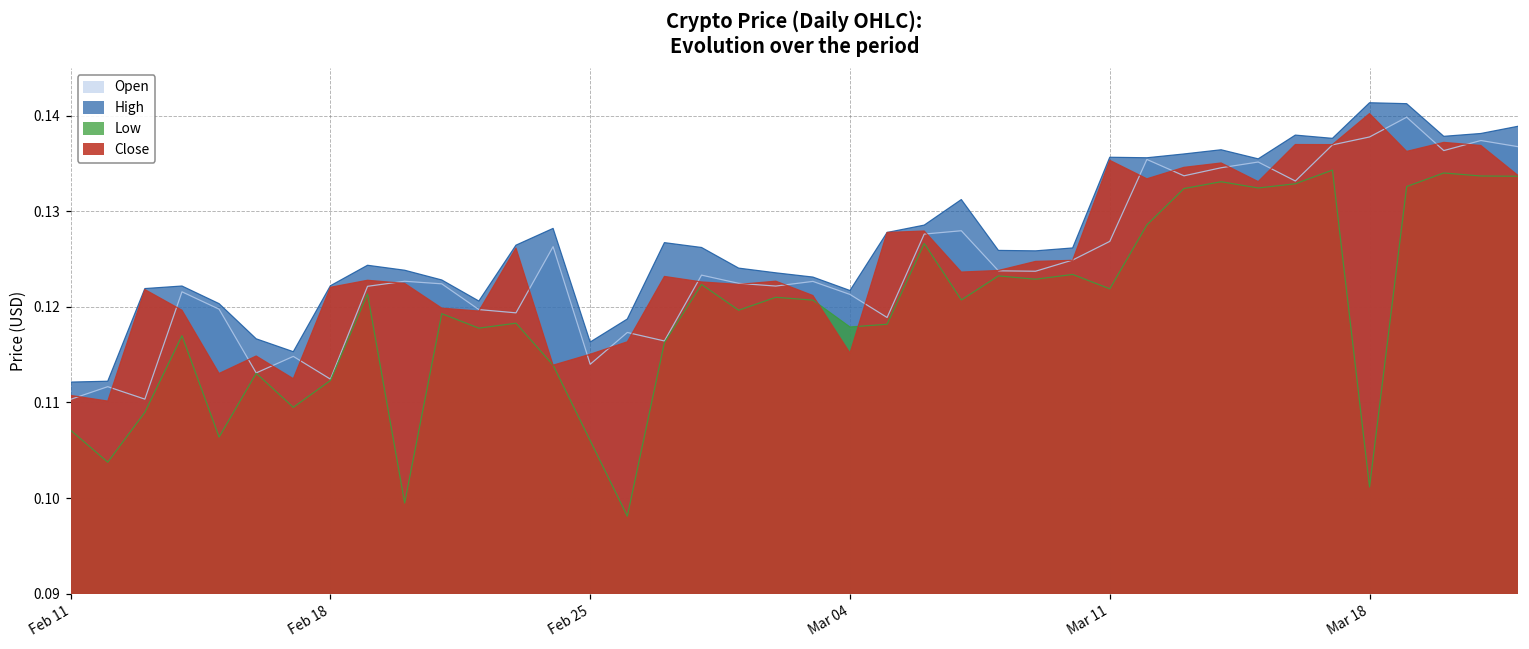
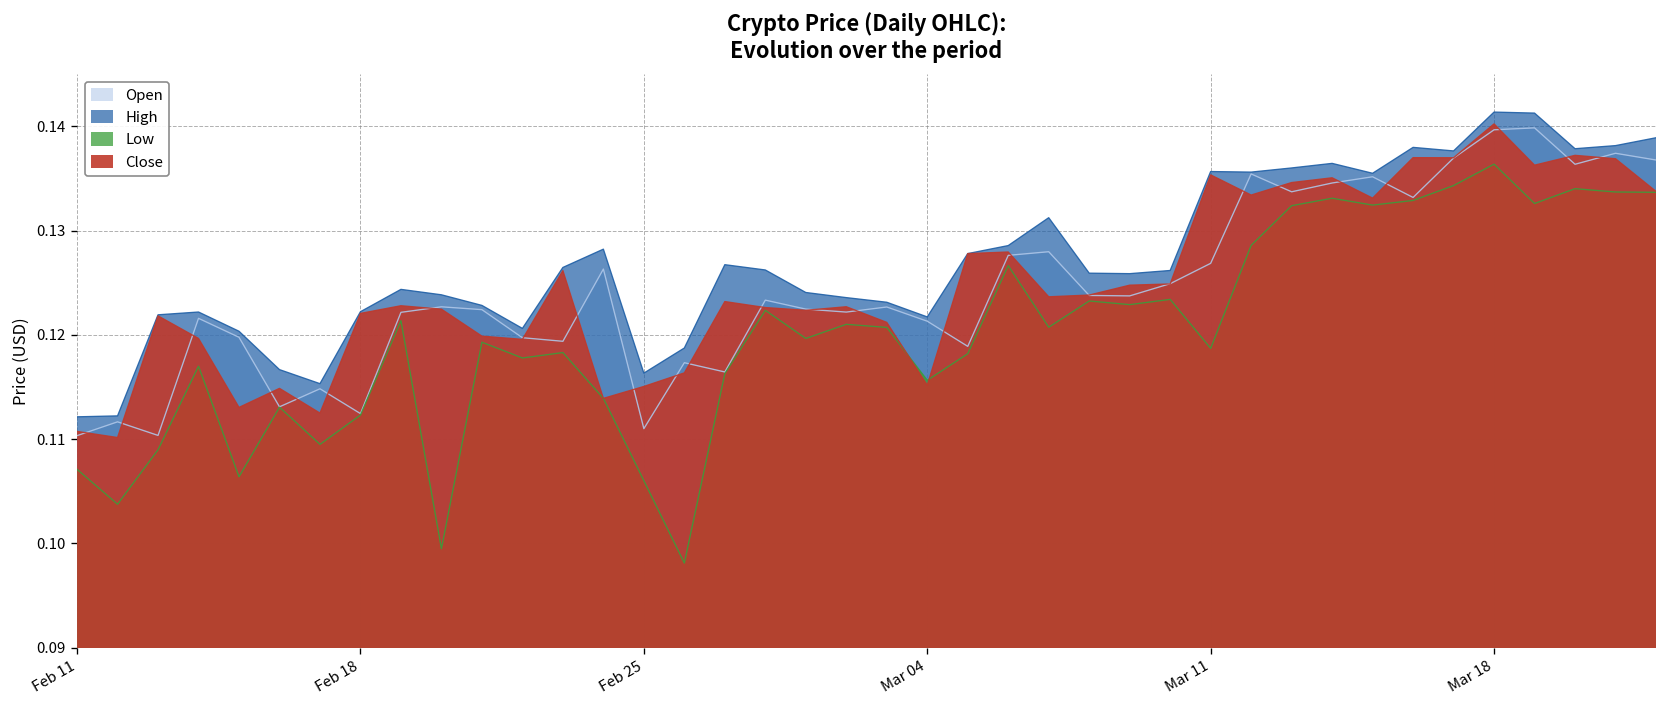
Open, Feb 25: 0.114 -> 0.111
Low, Mar 04: 0.118 -> 0.116
Low, Mar 11: 0.122 -> 0.119
Open, Mar 18: 0.138 -> 0.140
Low, Mar 18: 0.101 -> 0.136
